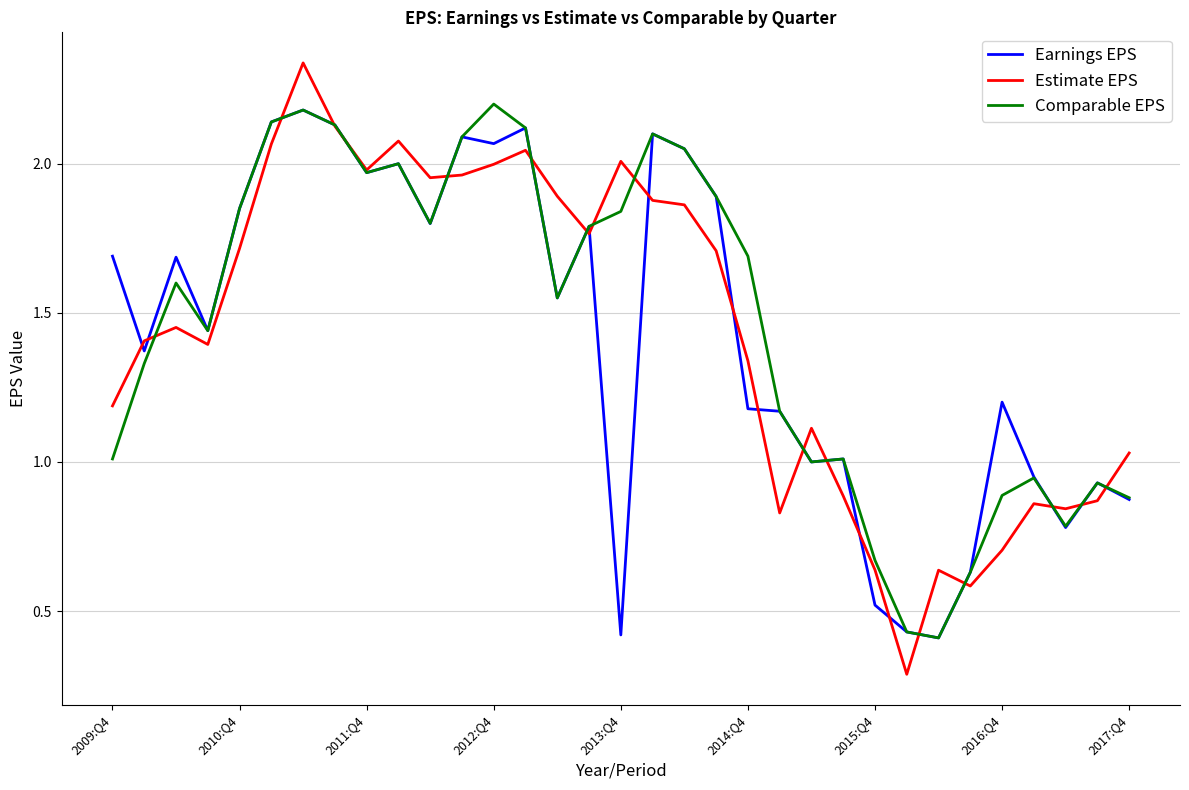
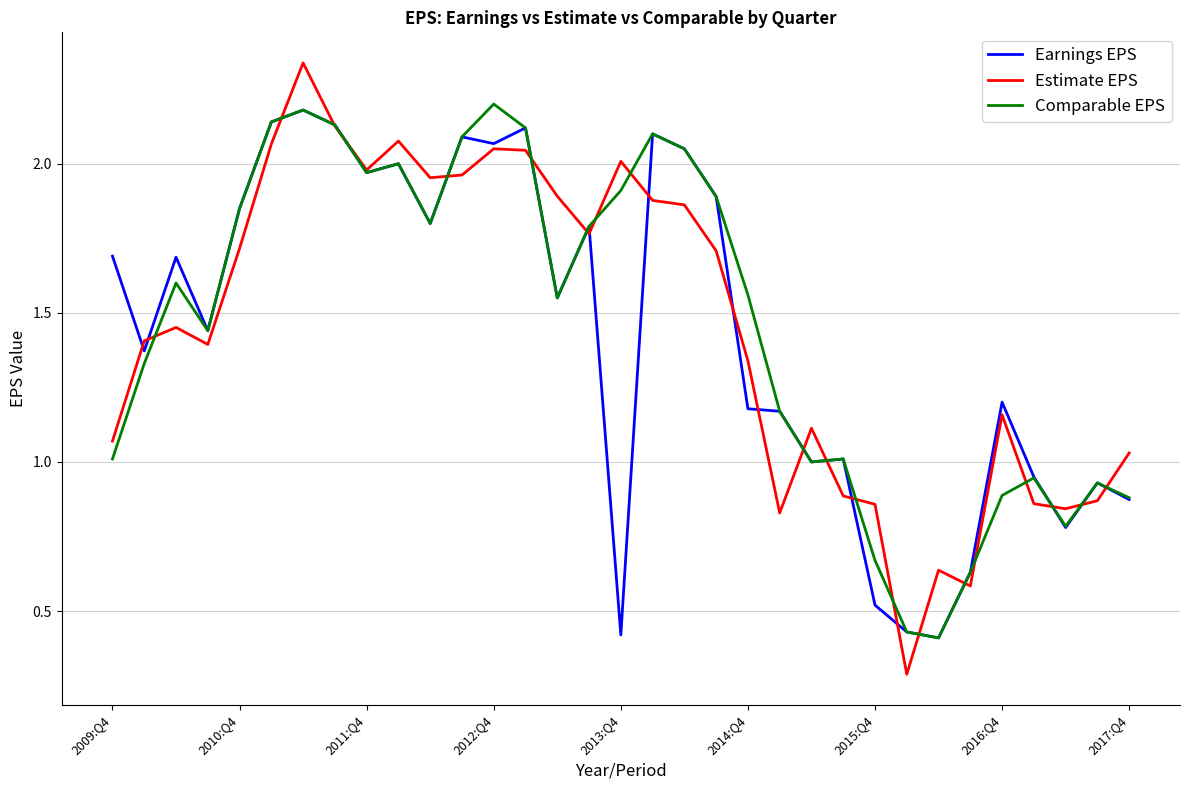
Estimate EPS, 2009:Q4: 1.19 -> 1.07
Estimate EPS, 2012:Q4: 2.00 -> 2.05
Comparable EPS, 2013:Q4: 1.84 -> 1.91
Comparable EPS, 2014:Q4: 1.69 -> 1.56
Estimate EPS, 2015:Q4: 0.64 -> 0.86
Estimate EPS, 2016:Q4: 0.70 -> 1.16
